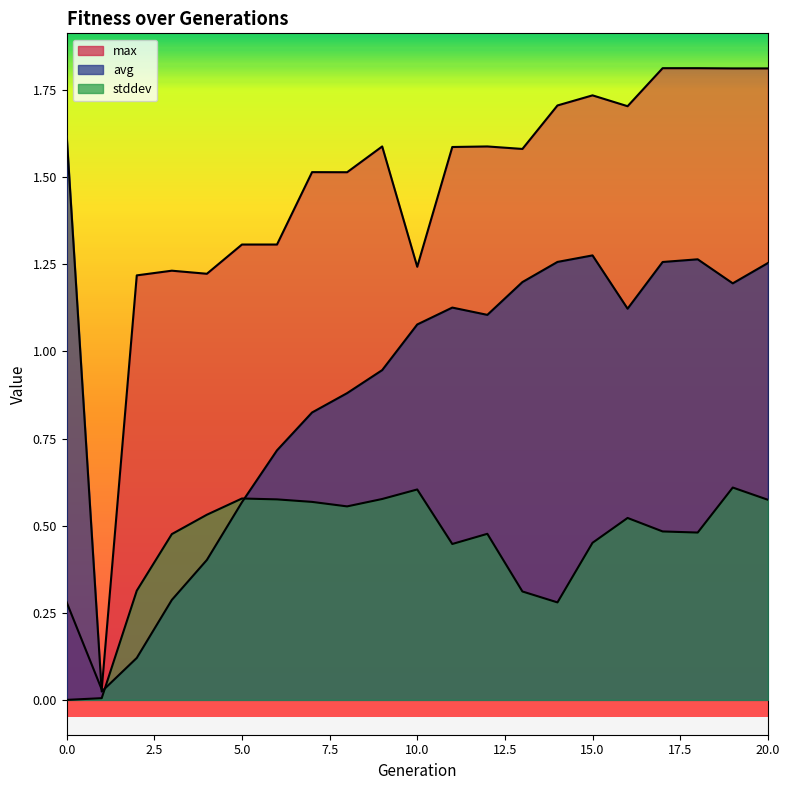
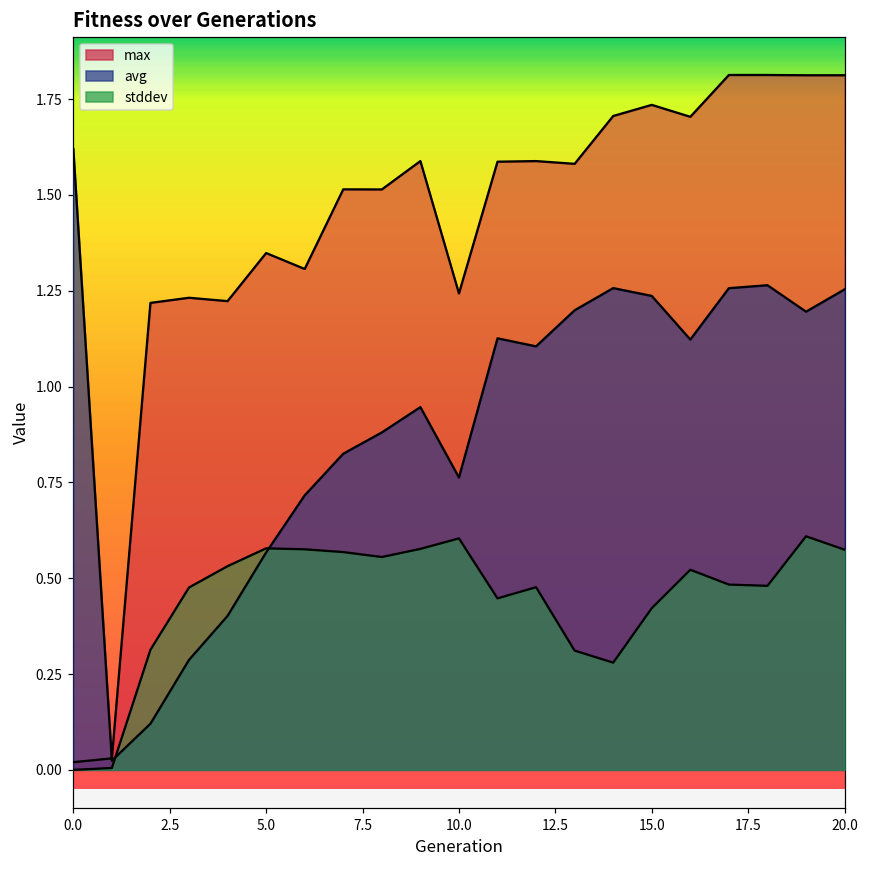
max, 0.0: 0.28 -> 0.02
max, 5.0: 1.31 -> 1.35
avg, 10.0: 1.08 -> 0.76
avg, 15.0: 1.28 -> 1.24
stddev, 15.0: 0.45 -> 0.42
